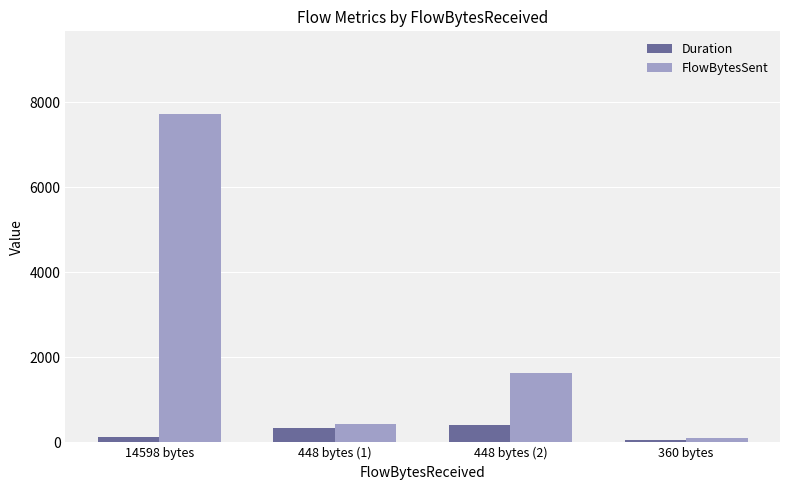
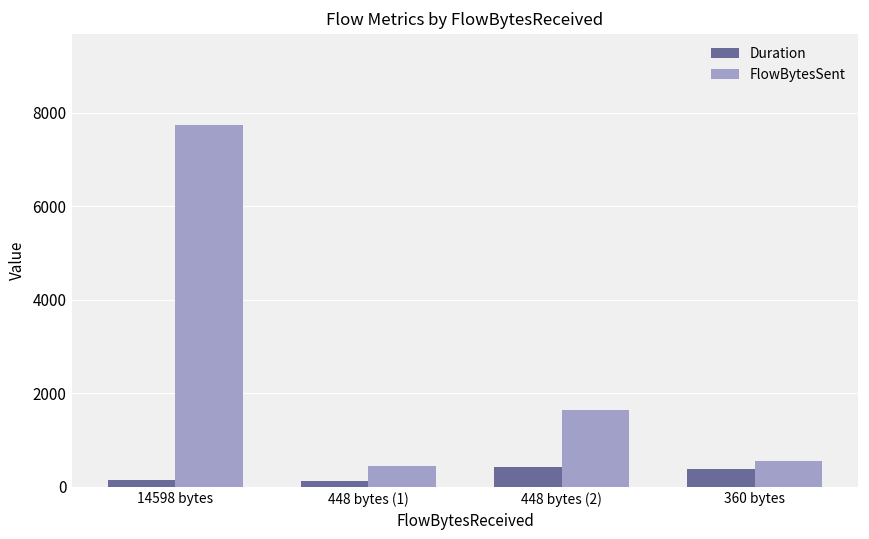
Duration, 448 bytes (1): 300 -> 100
Duration, 360 bytes: 100 -> 400
FlowBytesSent, 360 bytes: 100 -> 500
